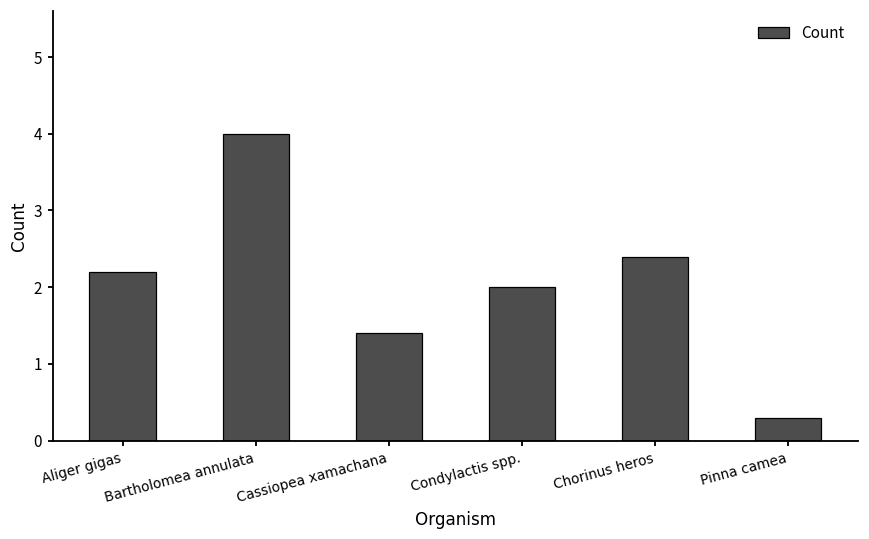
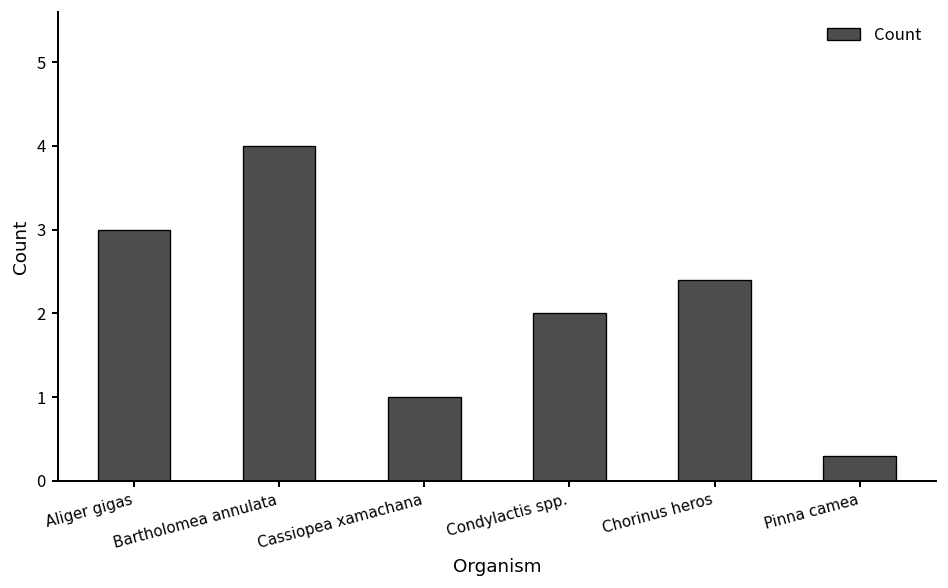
Aliger gigas: 2.2 -> 3.0
Cassiopea xamachana: 1.4 -> 1.0
